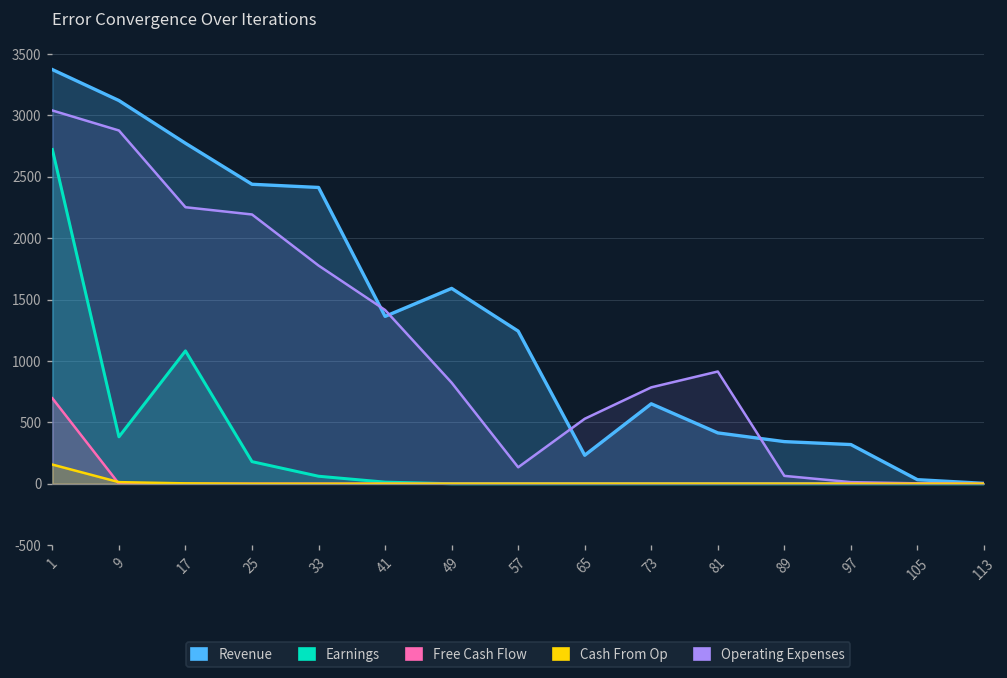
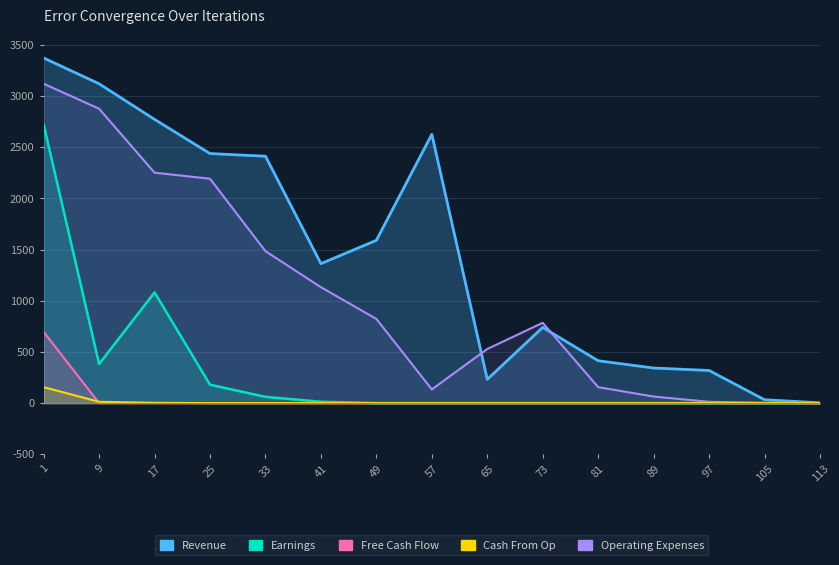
Operating Expenses, 1: 3040 -> 3120
Operating Expenses, 33: 1780 -> 1490
Operating Expenses, 41: 1420 -> 1130
Revenue, 57: 1240 -> 2630
Revenue, 73: 650 -> 740
Operating Expenses, 81: 910 -> 160
